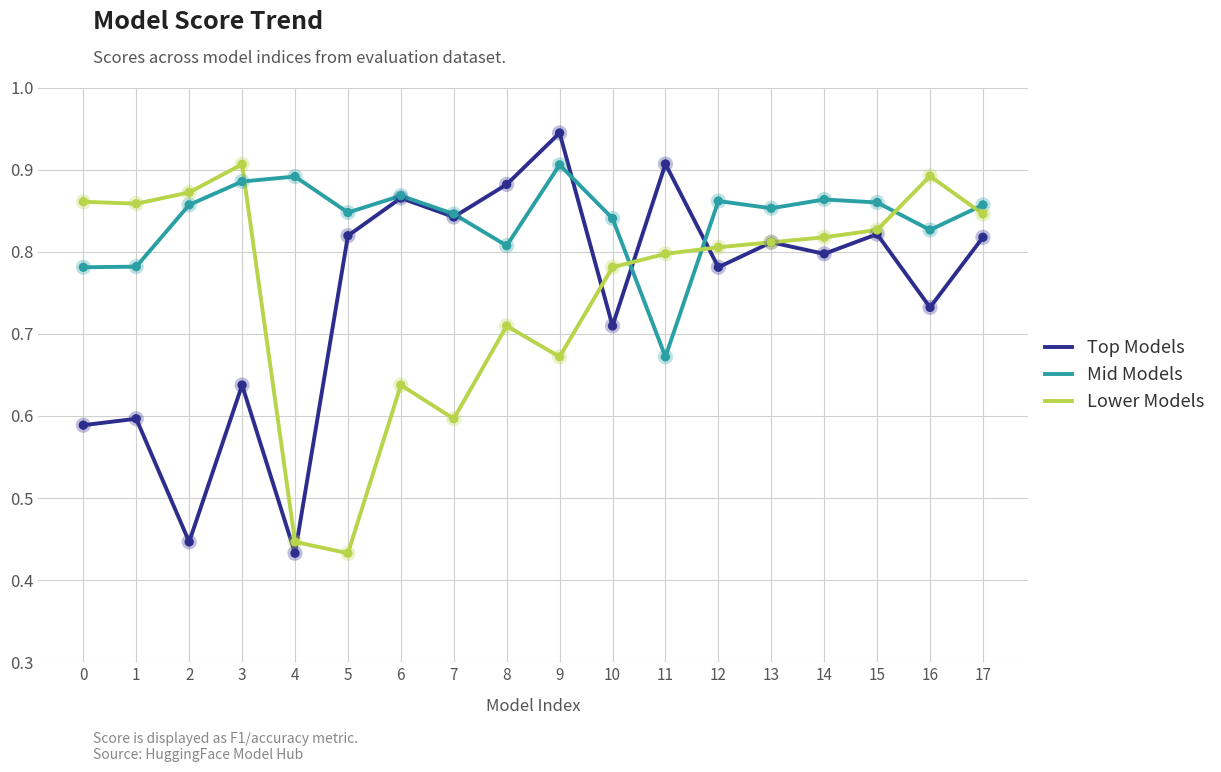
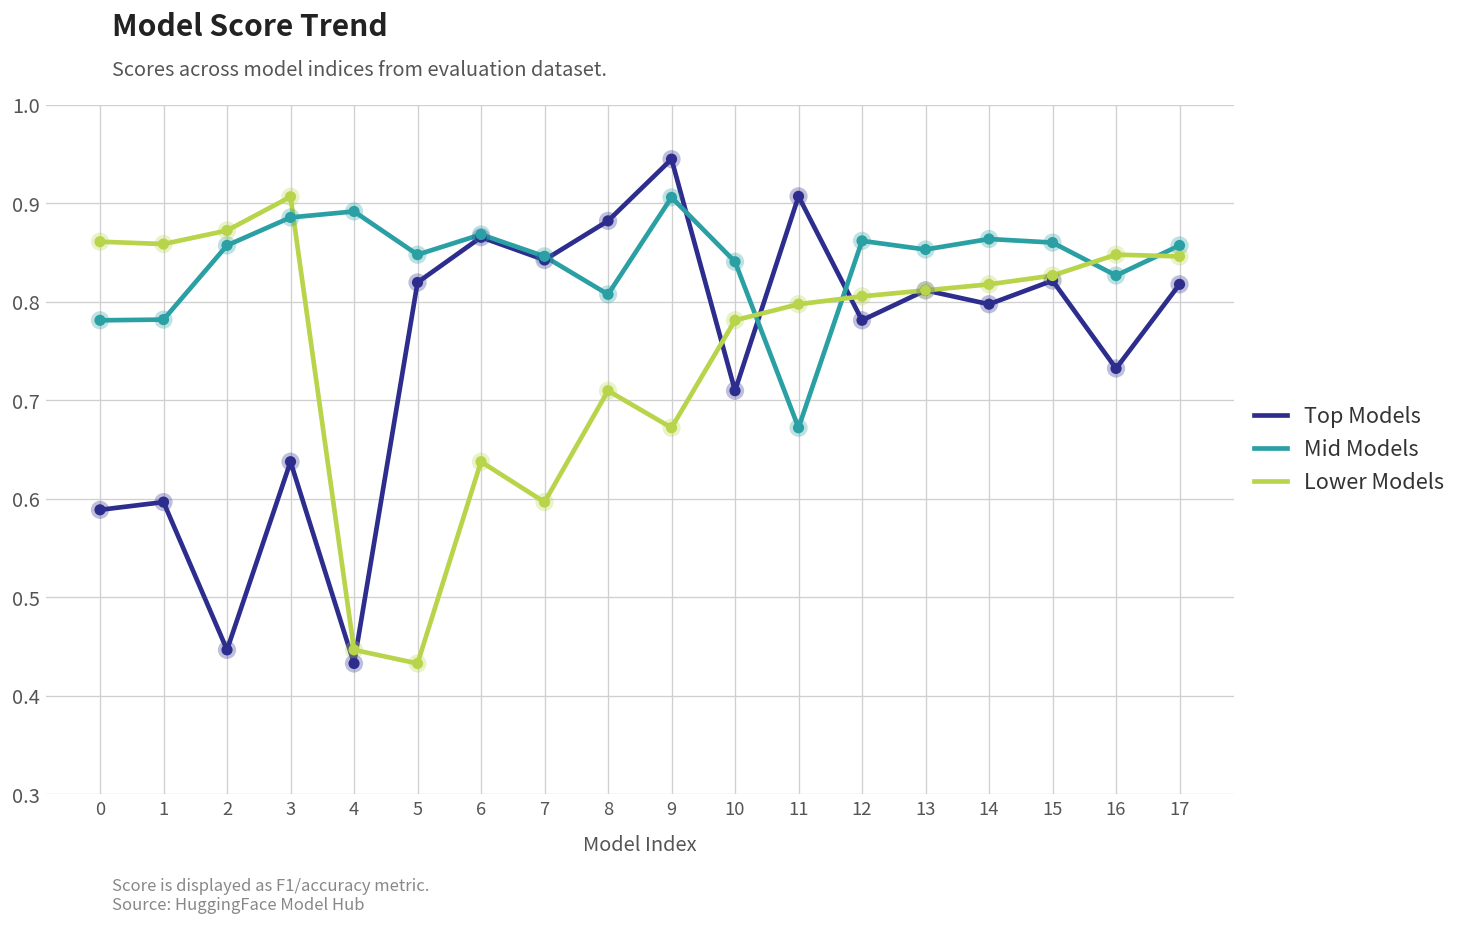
Lower Models, 16: 0.89 -> 0.85
